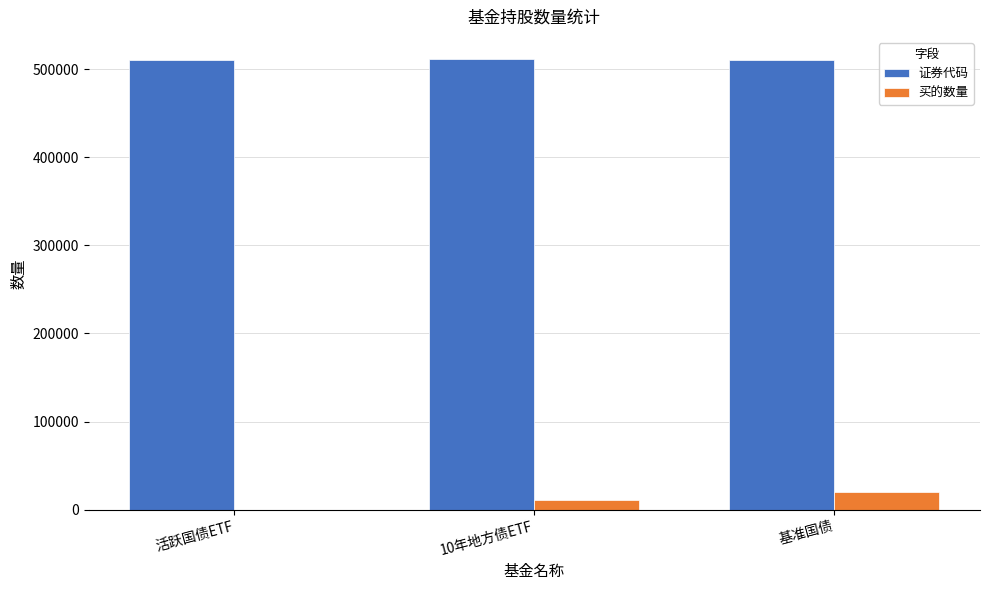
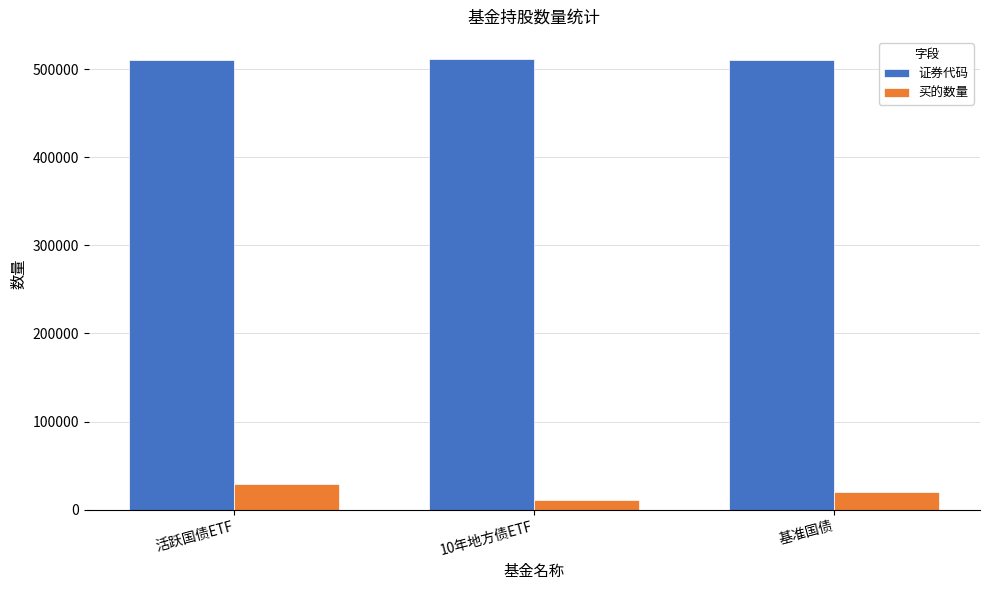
买的数量, 活跃国债ETF: 0 -> 30000
